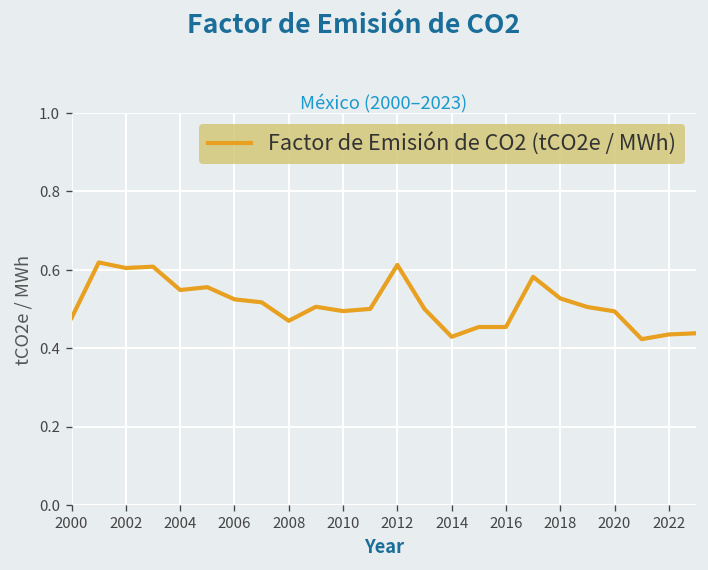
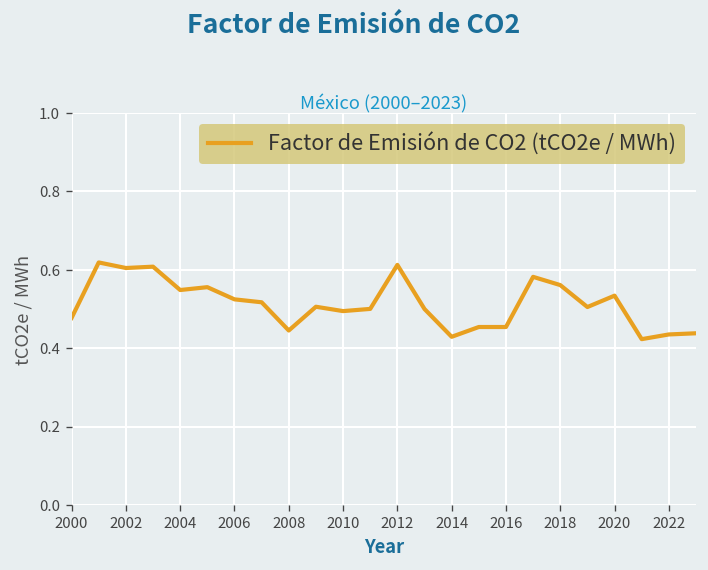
2008: 0.47 -> 0.45
2018: 0.53 -> 0.56
2020: 0.49 -> 0.53
